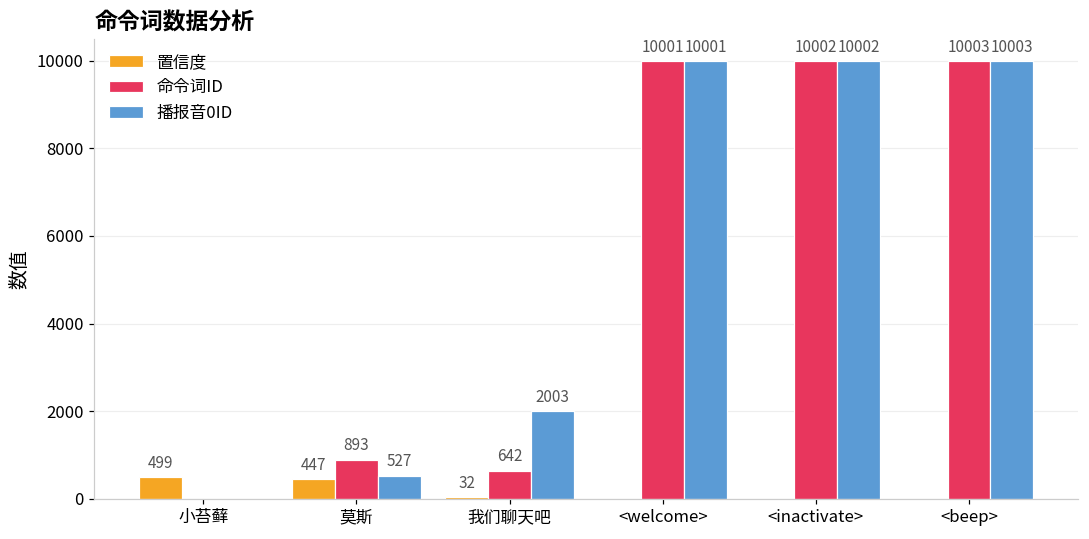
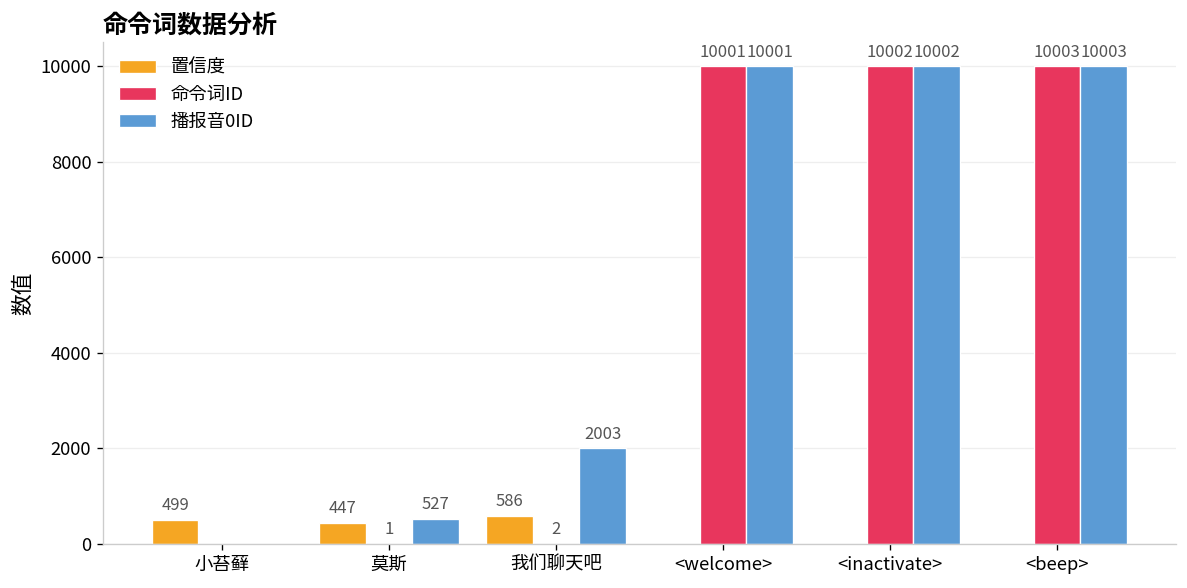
命令词ID, 莫斯: 893 -> 1
置信度, 我们聊天吧: 32 -> 586
命令词ID, 我们聊天吧: 642 -> 2
